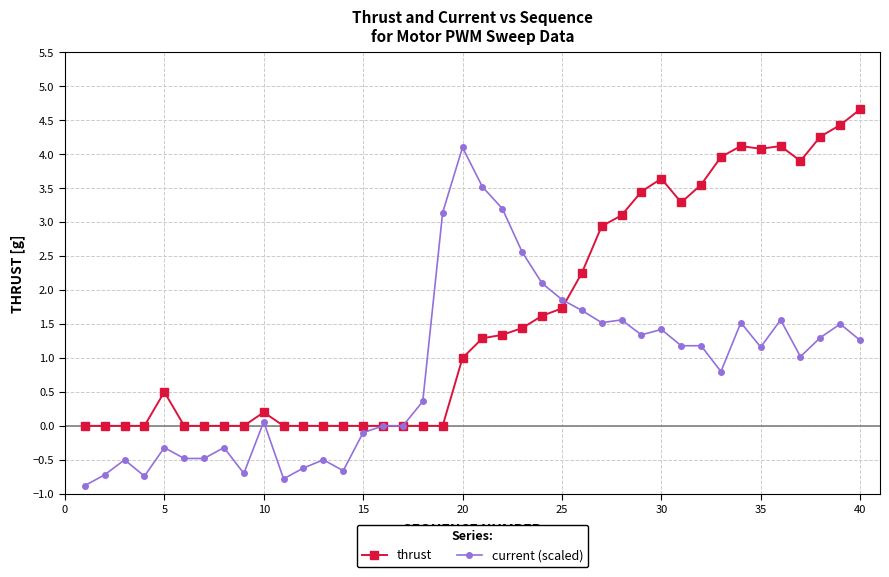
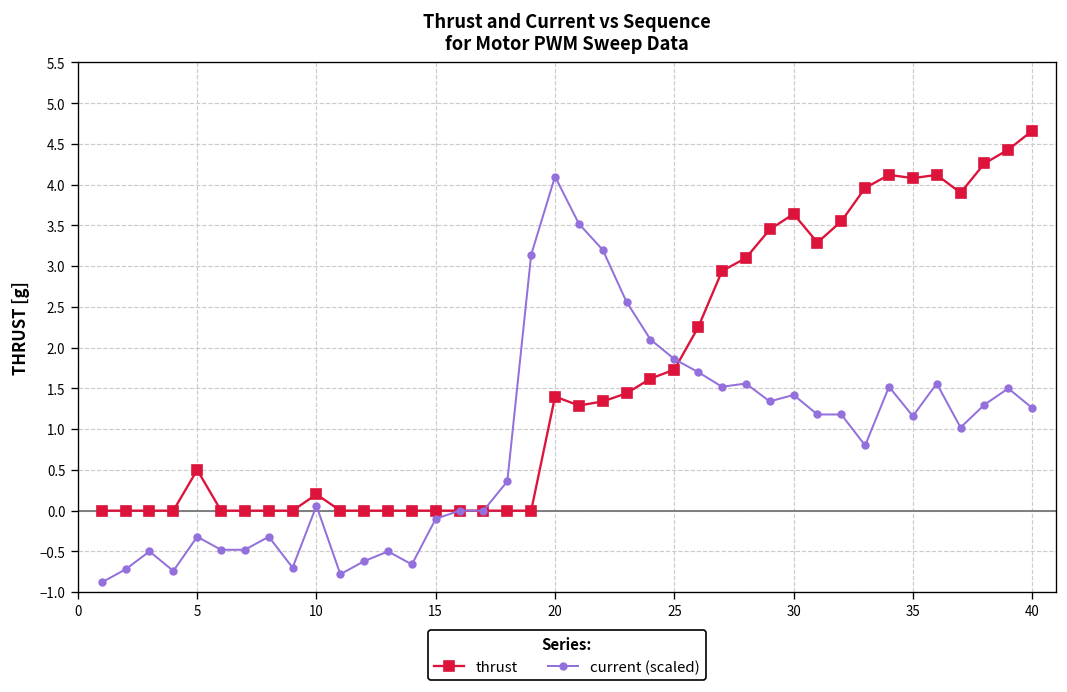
thrust, 20: 1.0 -> 1.4
